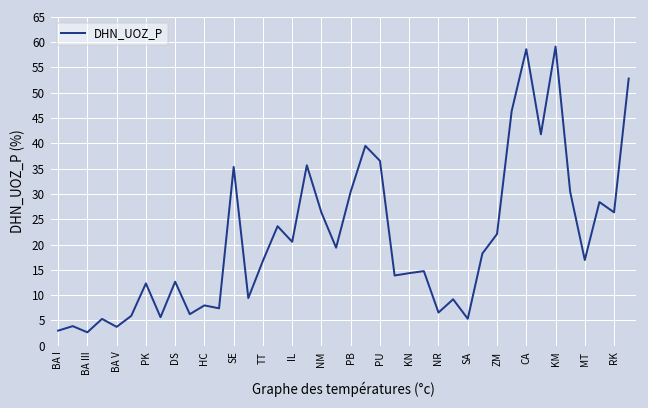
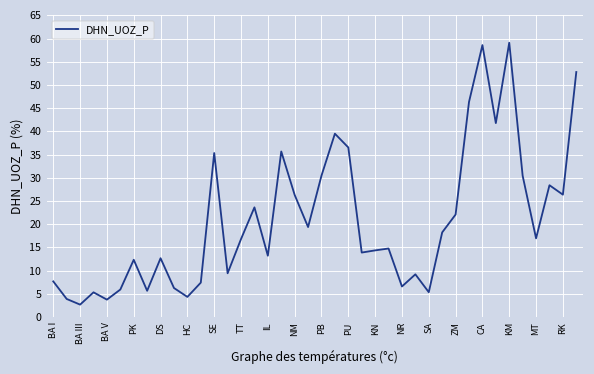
BA I: 3 -> 8
HC: 8 -> 4
IL: 21 -> 13
